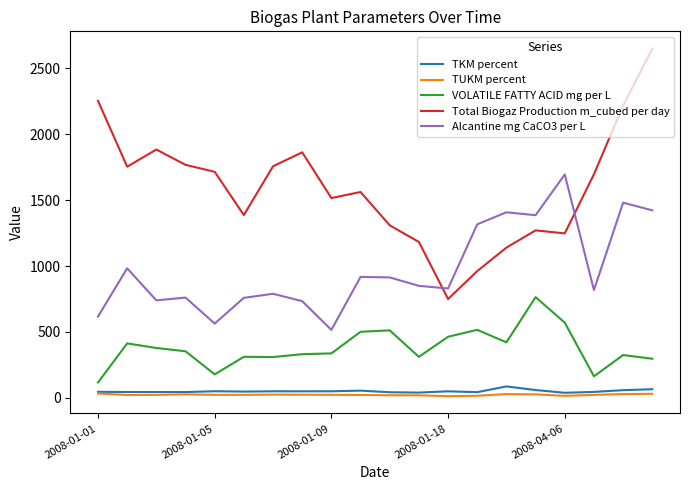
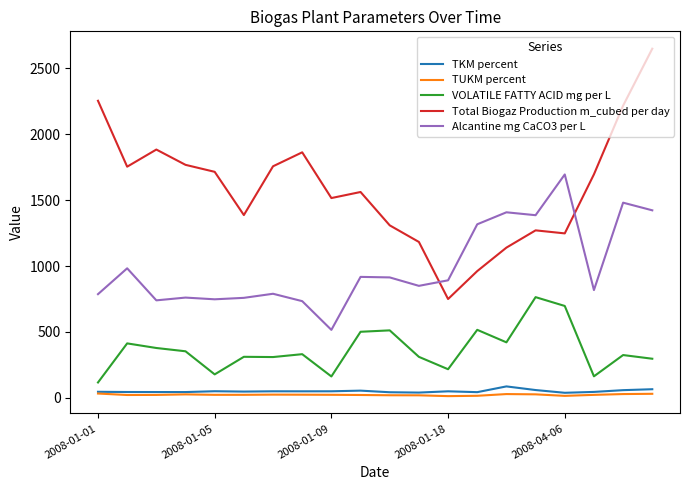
Alcantine mg CaCO3 per L, 2008-01-01: 620 -> 790
Alcantine mg CaCO3 per L, 2008-01-05: 560 -> 750
VOLATILE FATTY ACID mg per L, 2008-01-09: 340 -> 160
VOLATILE FATTY ACID mg per L, 2008-01-18: 460 -> 220
Alcantine mg CaCO3 per L, 2008-01-18: 830 -> 890
VOLATILE FATTY ACID mg per L, 2008-04-06: 570 -> 700
